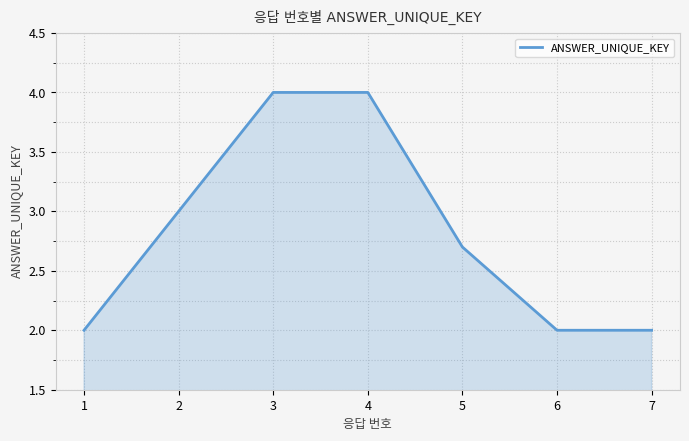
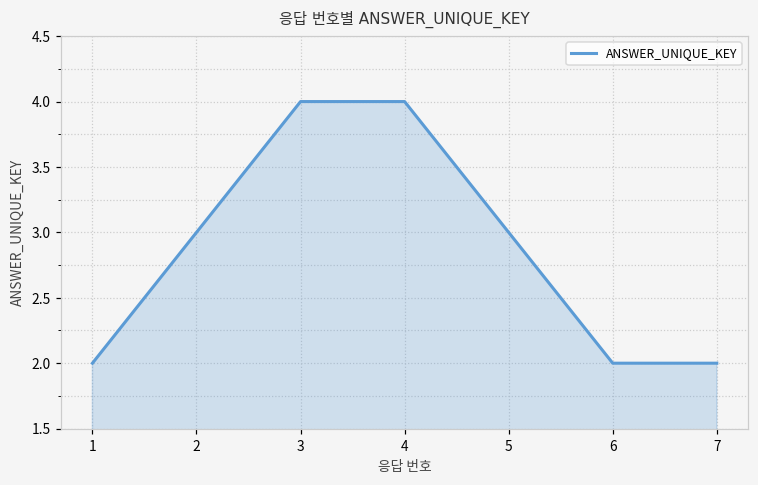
5: 2.7 -> 3.0
